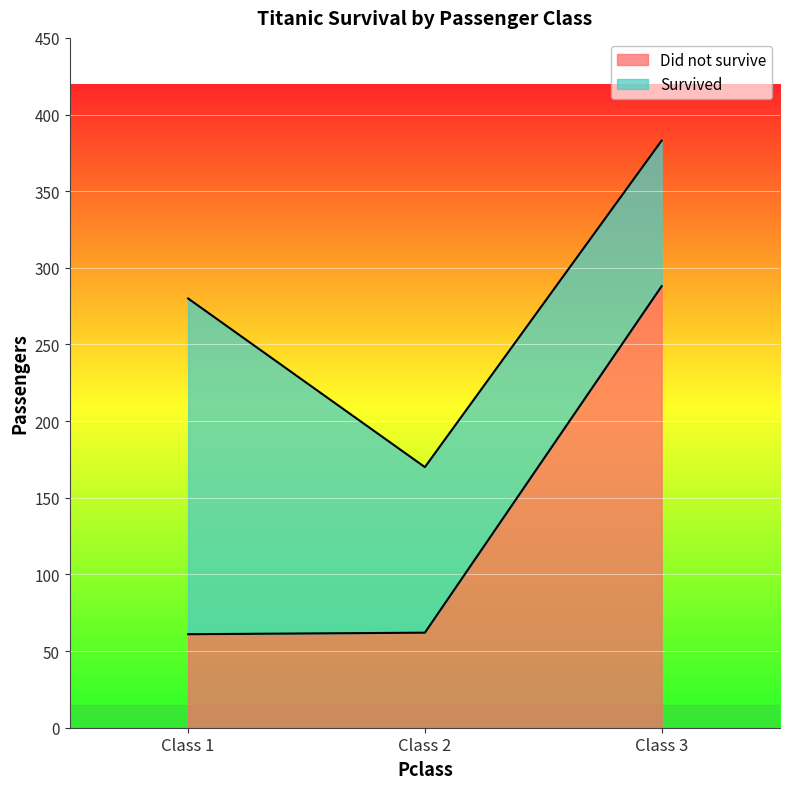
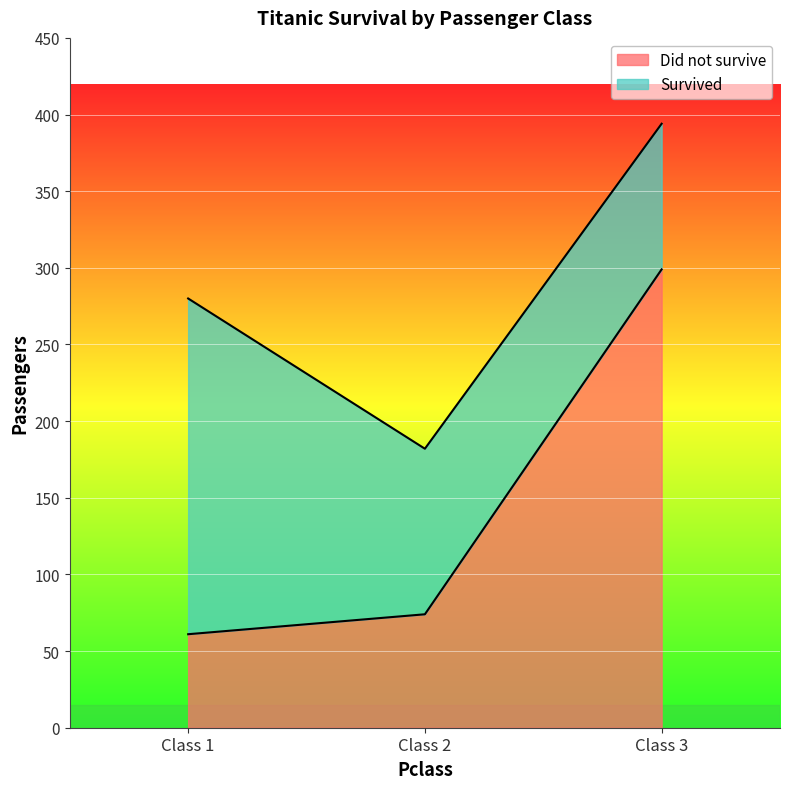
Did not survive, Class 2: 62 -> 74
Did not survive, Class 3: 288 -> 299
